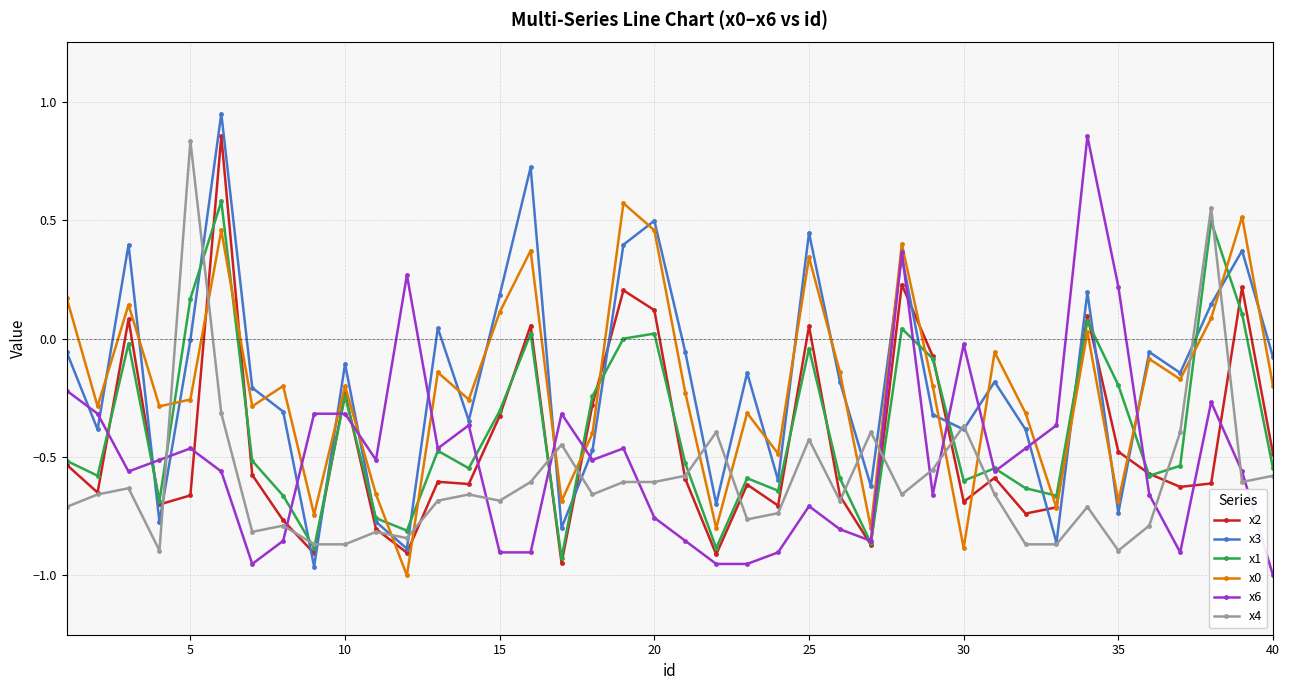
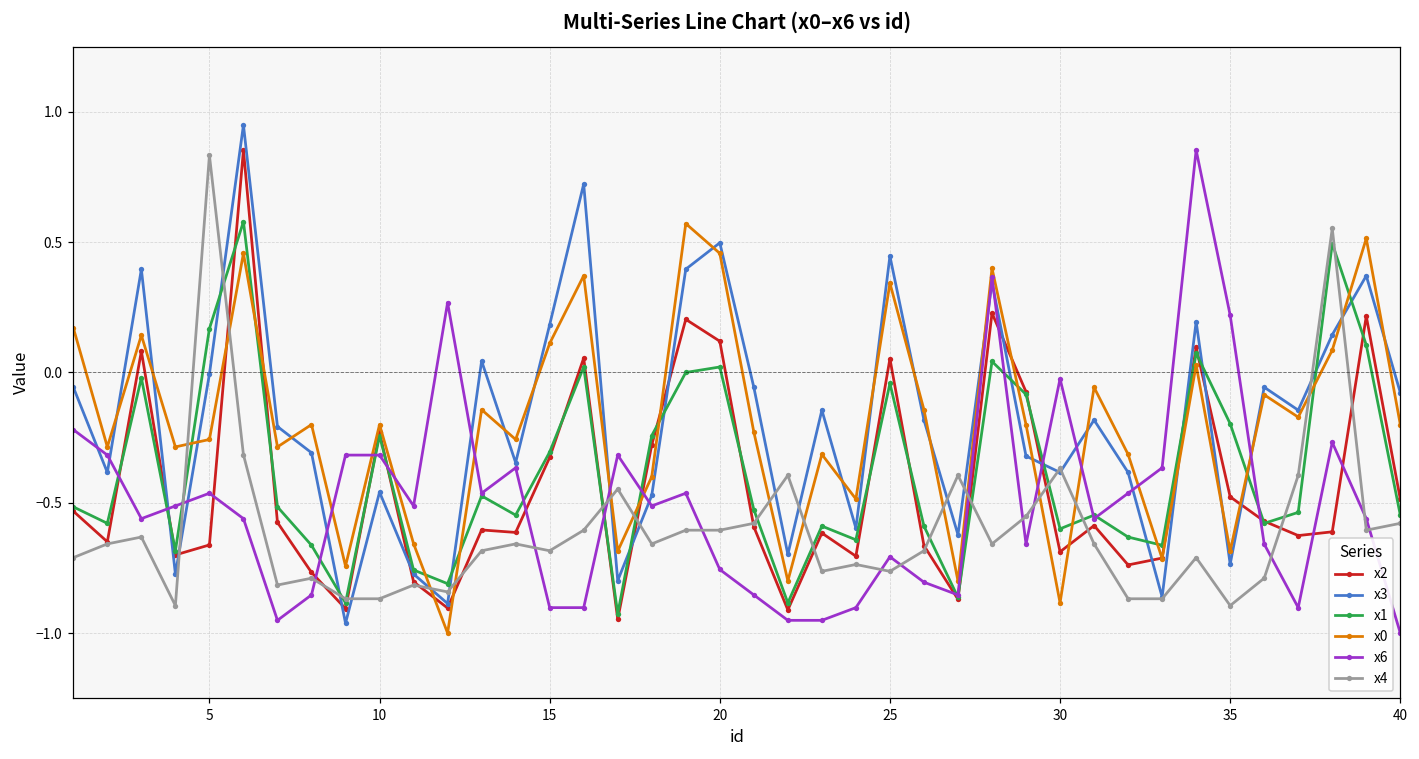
x3, 10: -0.11 -> -0.46
x4, 25: -0.43 -> -0.76
